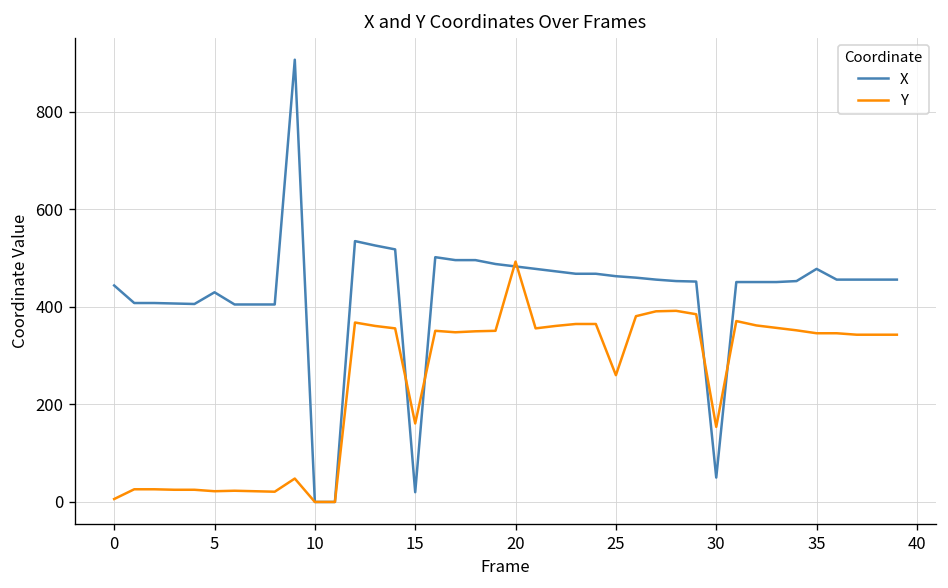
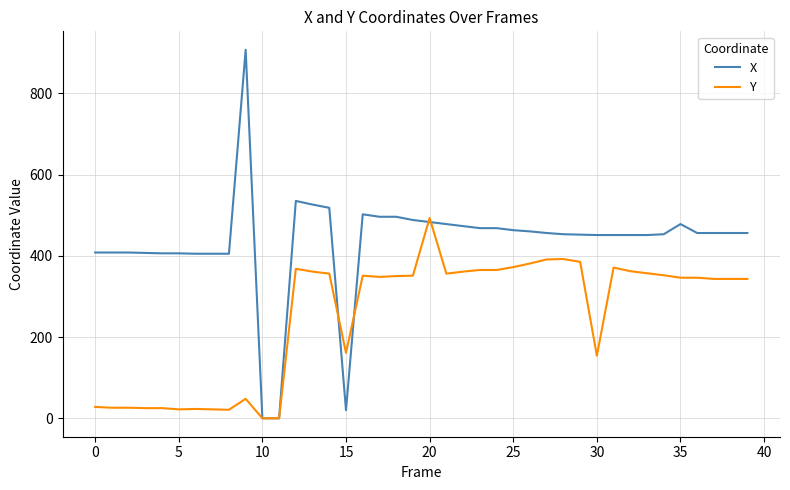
X, 0: 440 -> 410
Y, 0: 10 -> 30
X, 5: 430 -> 410
Y, 25: 260 -> 370
X, 30: 50 -> 450
